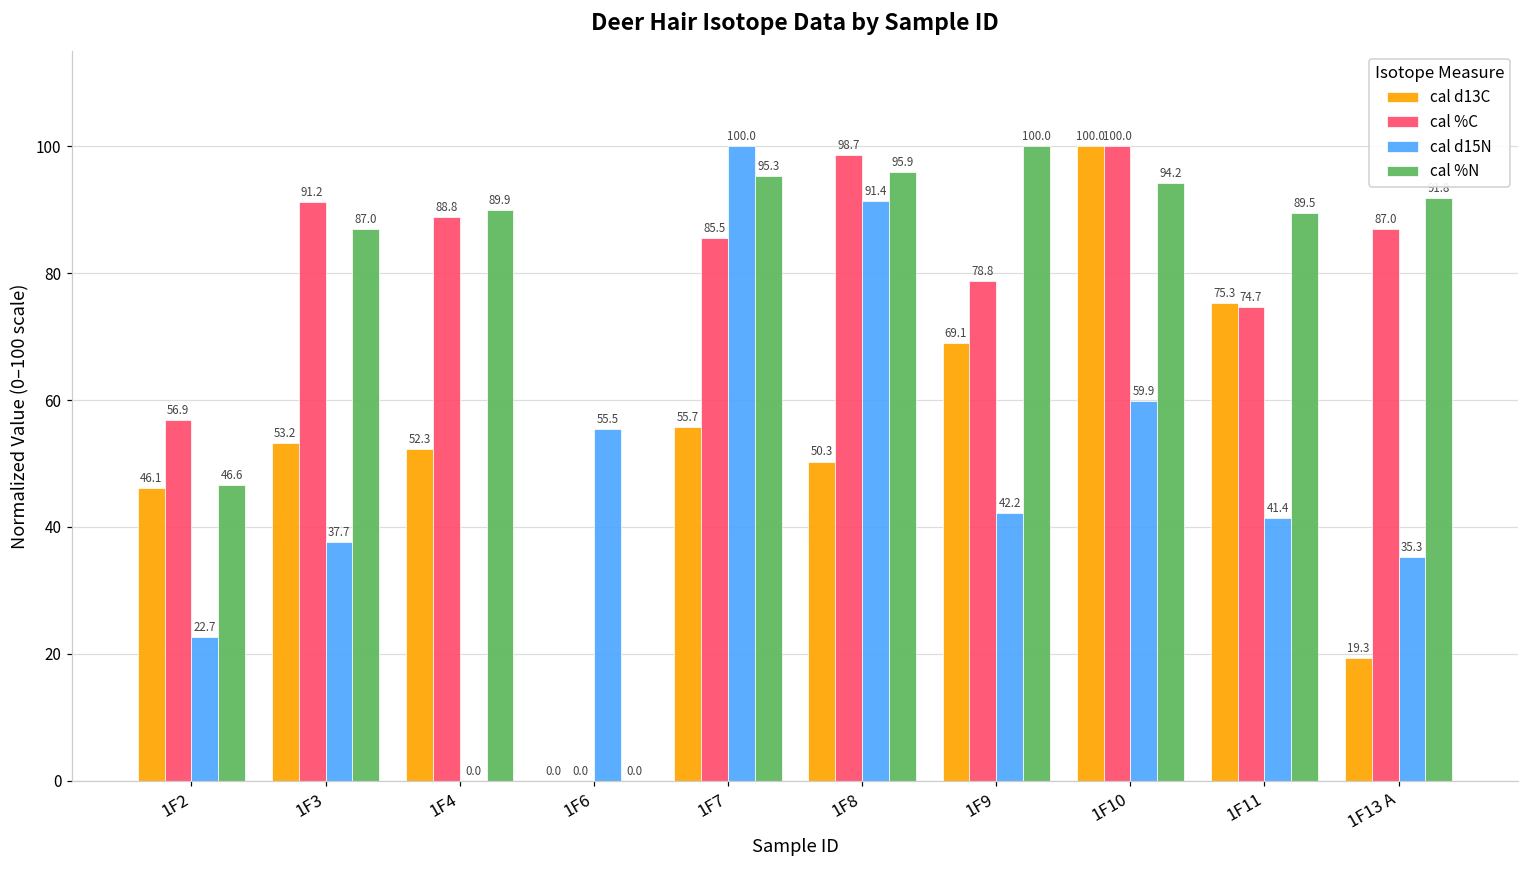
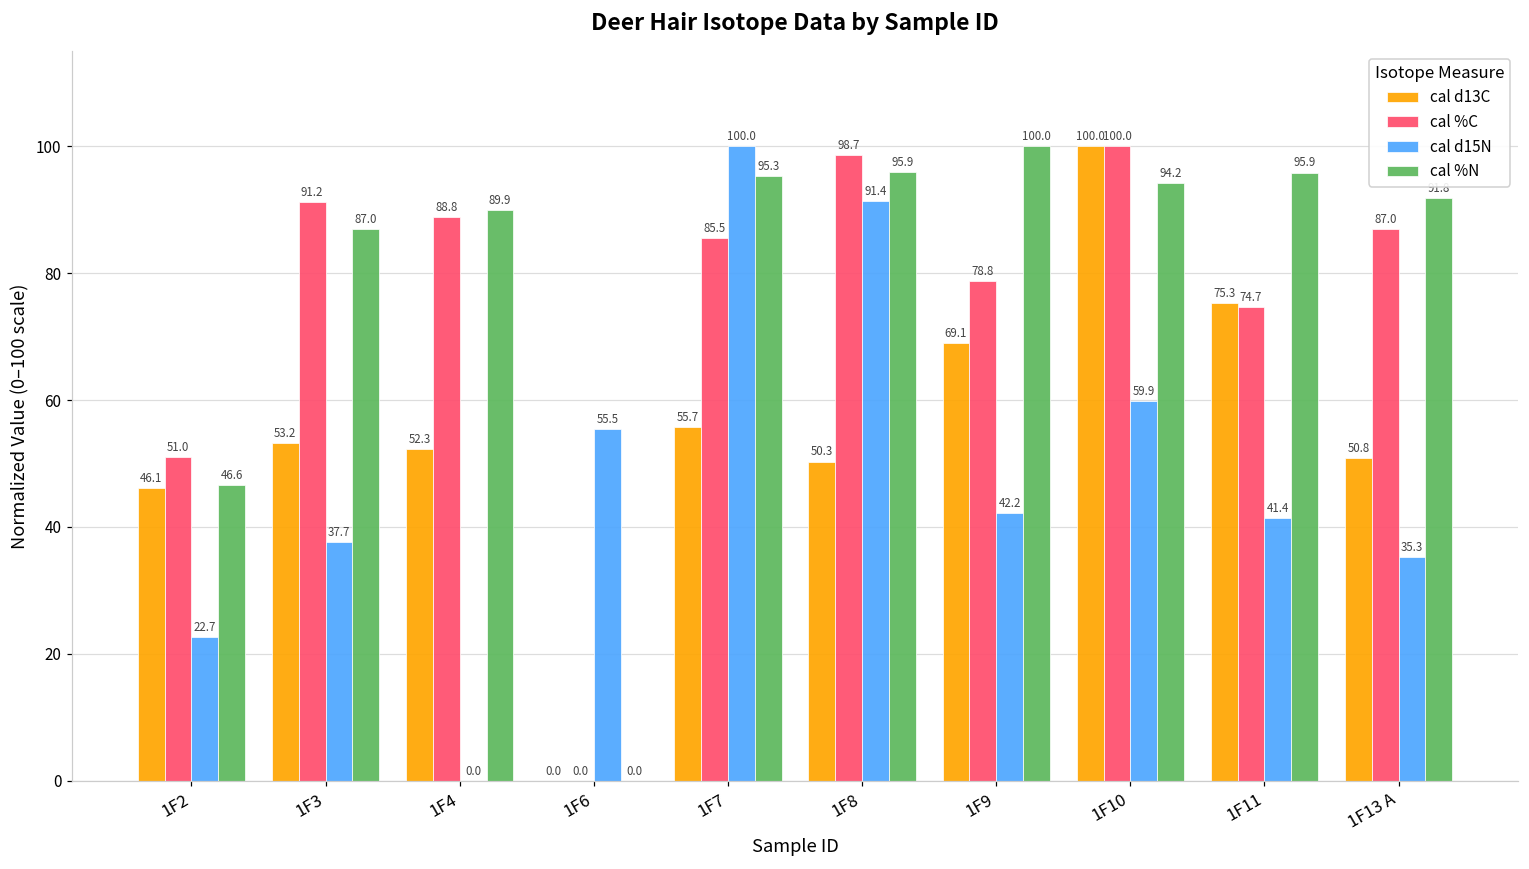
cal %C, 1F2: 56.9 -> 51.0
cal %N, 1F11: 89.5 -> 95.9
cal d13C, 1F13 A: 19.3 -> 50.8
